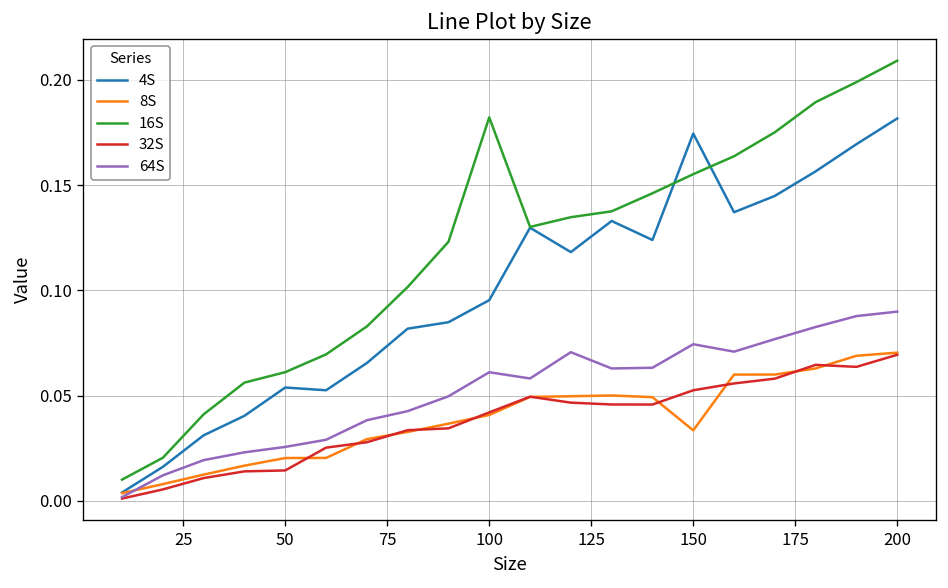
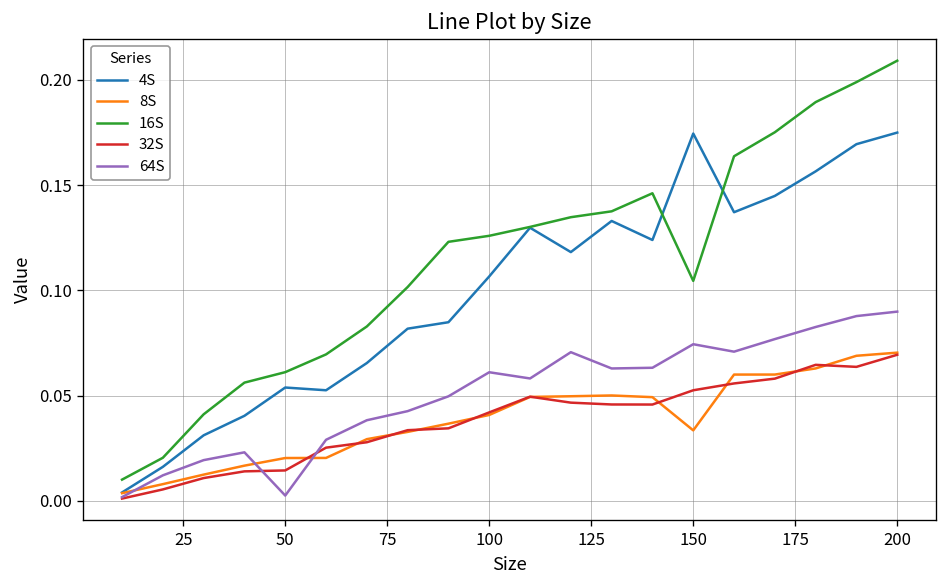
64S, 50: 0.026 -> 0.002
4S, 100: 0.095 -> 0.107
16S, 100: 0.182 -> 0.126
16S, 150: 0.155 -> 0.104
4S, 200: 0.182 -> 0.175
